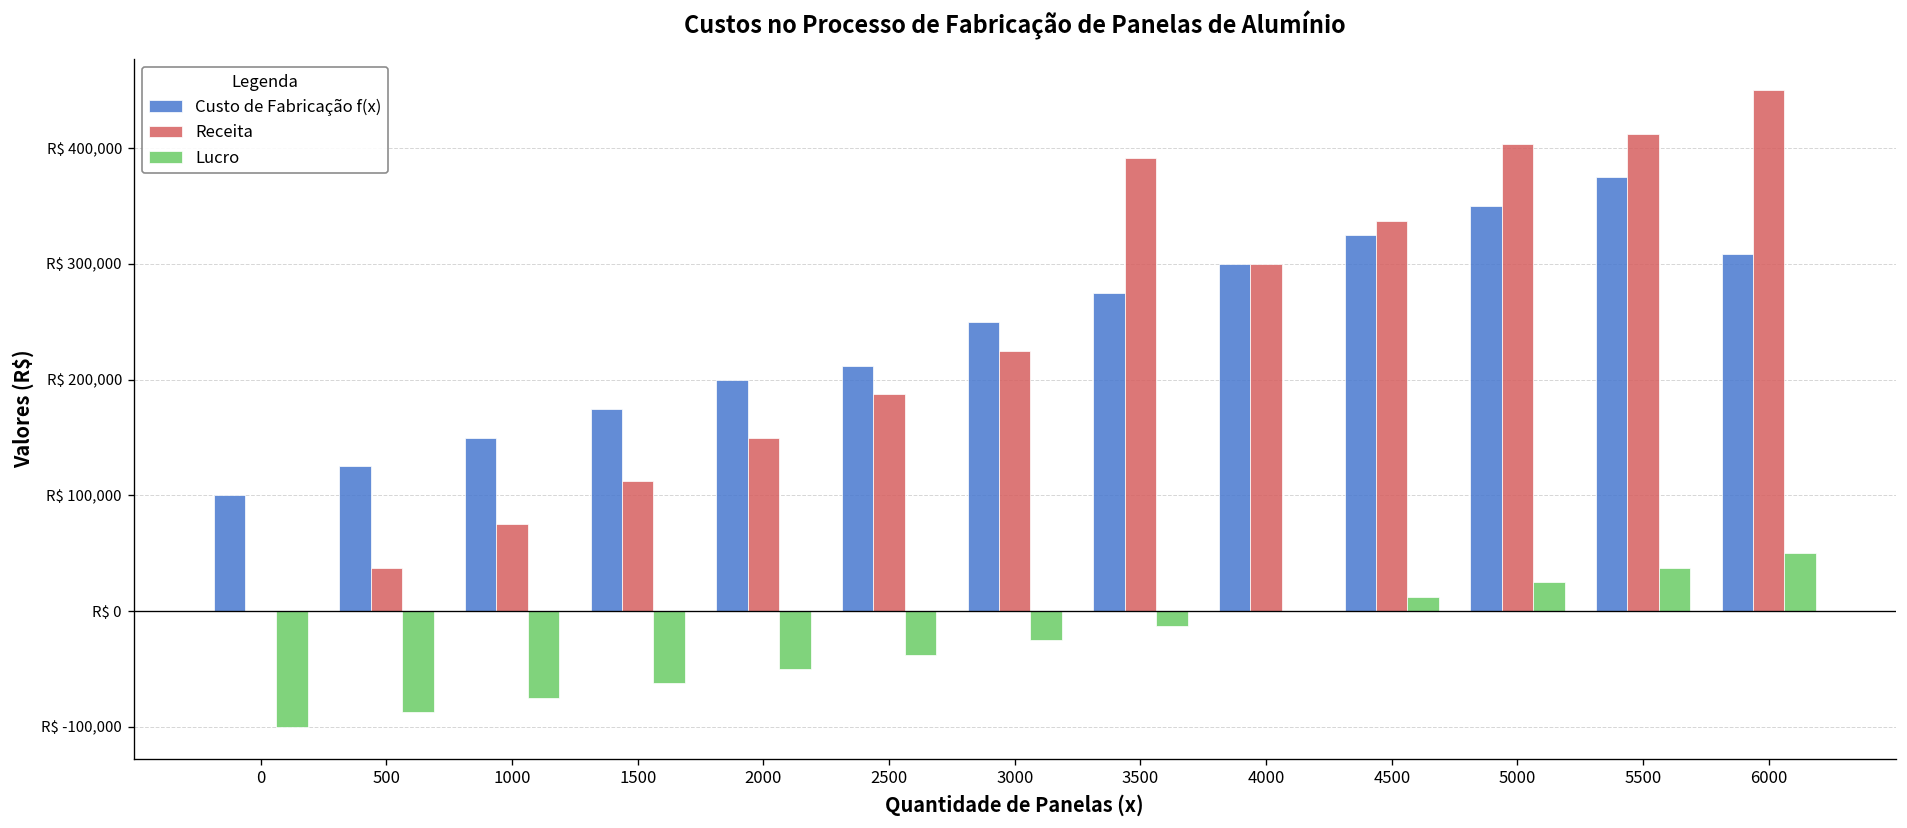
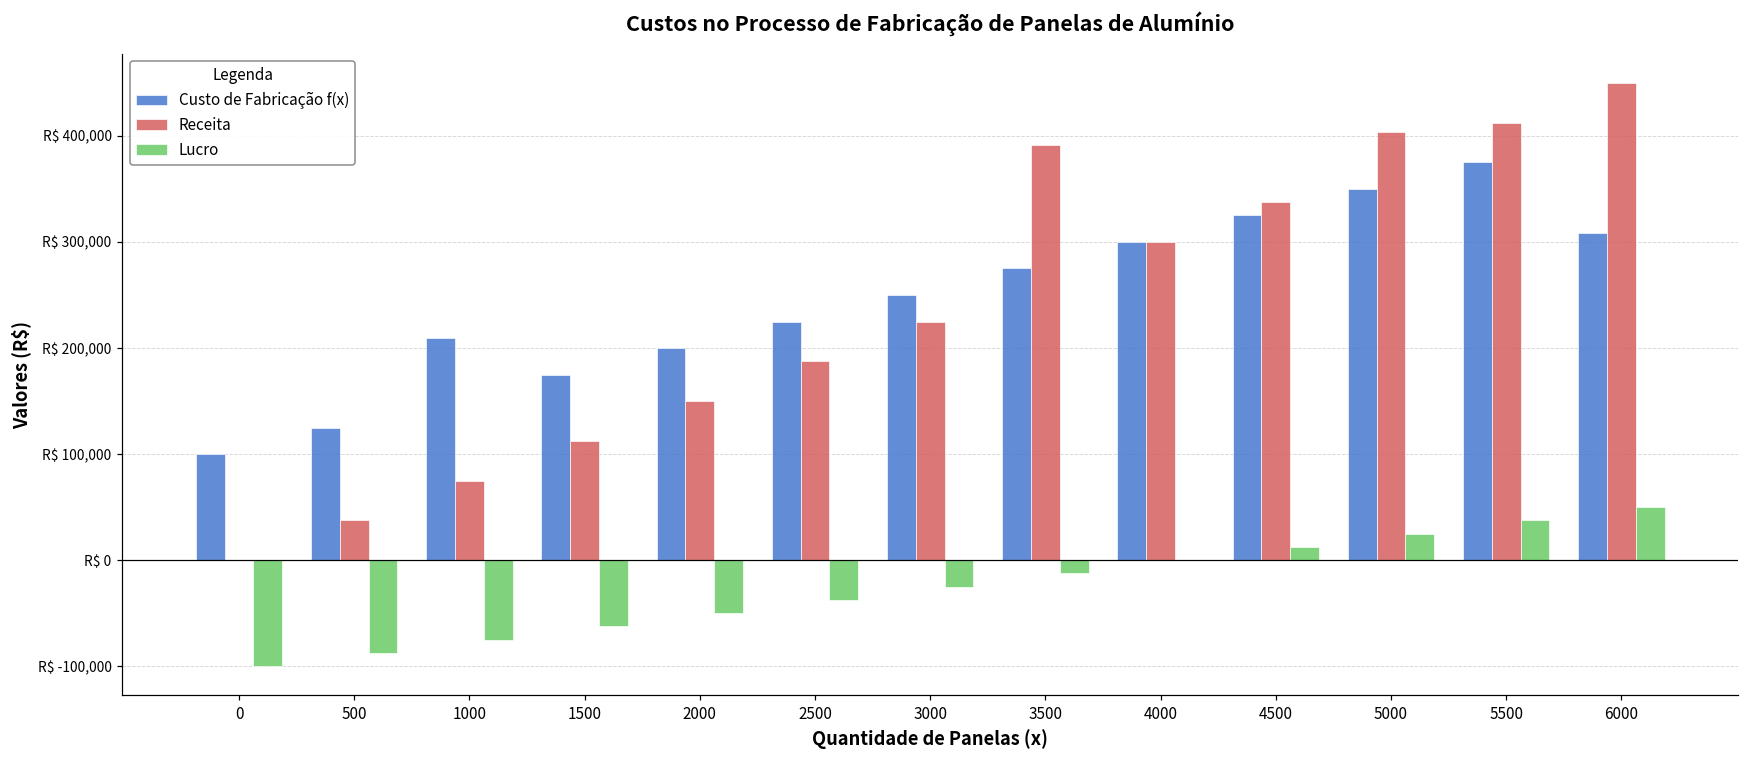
Custo de Fabricação f(x), 1000: R$ 150,000 -> R$ 210,000
Custo de Fabricação f(x), 2500: R$ 210,000 -> R$ 230,000
